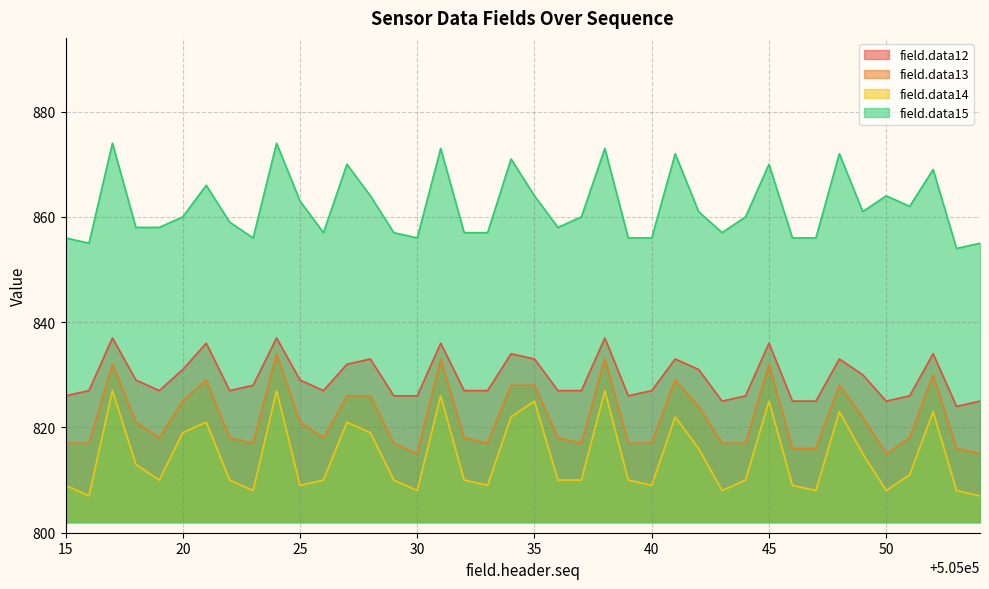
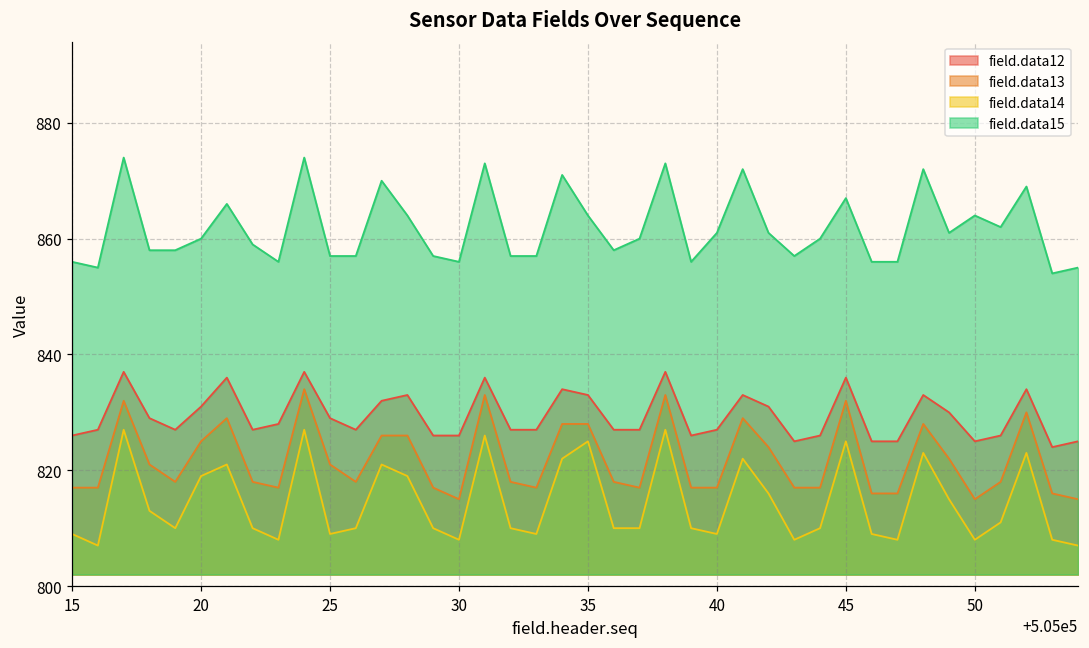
field.data15, 25: 863 -> 857
field.data15, 40: 856 -> 861
field.data15, 45: 870 -> 867
